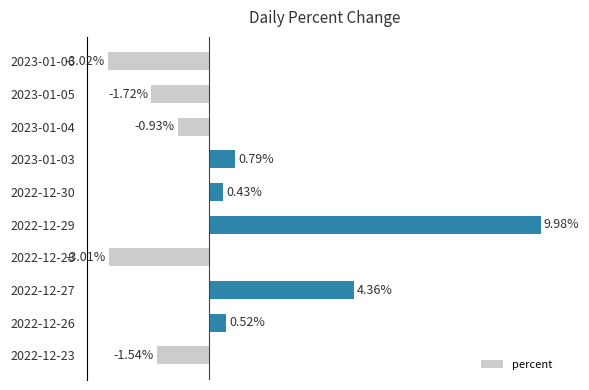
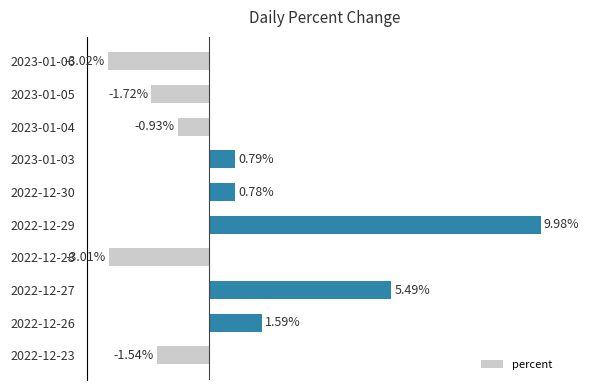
2022-12-30: 0.43% -> 0.78%
2022-12-27: 4.36% -> 5.49%
2022-12-26: 0.52% -> 1.59%
